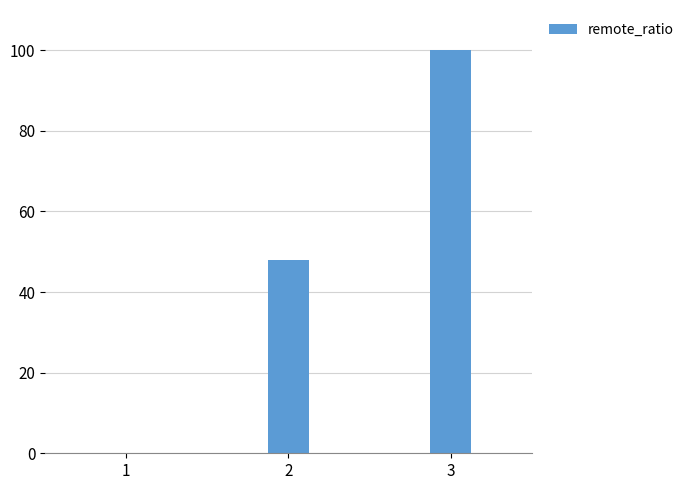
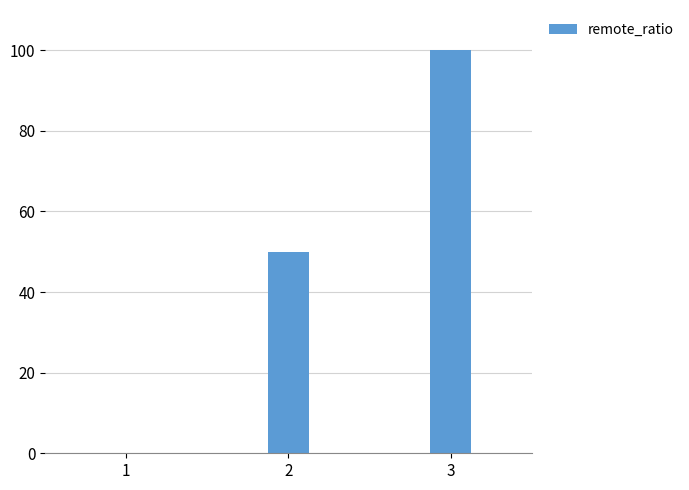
2: 48 -> 50
